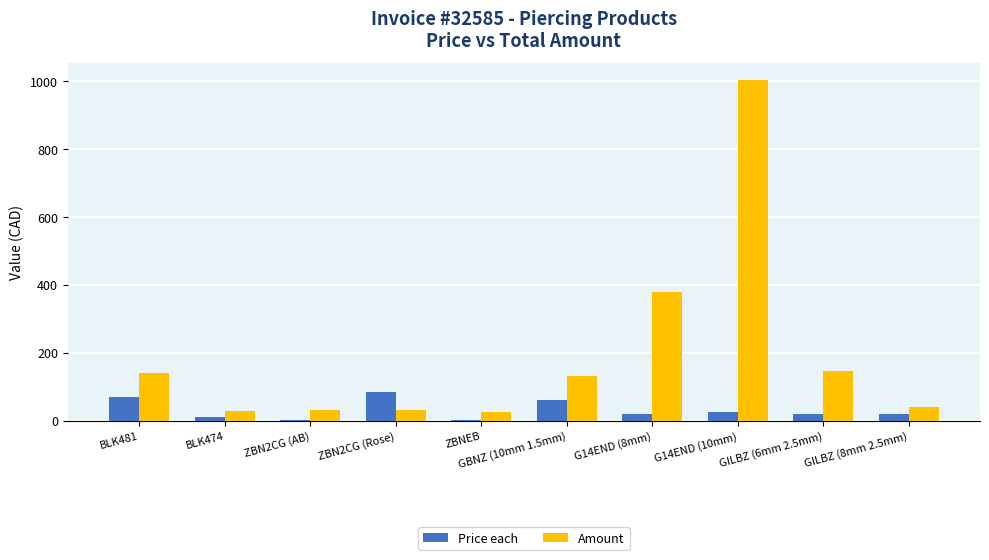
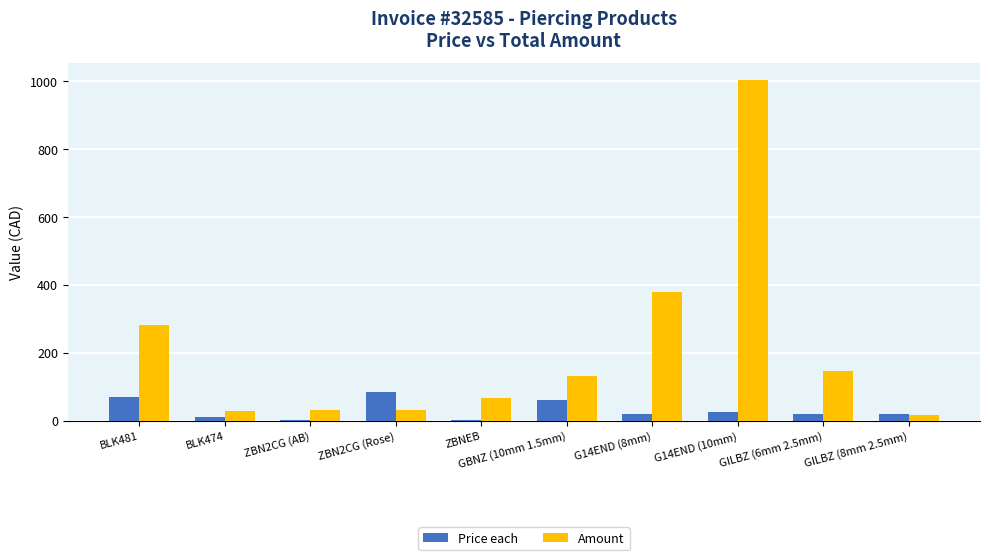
Amount, BLK481: 140 -> 280
Amount, ZBNEB: 30 -> 70
Amount, GILBZ (8mm 2.5mm): 40 -> 20
